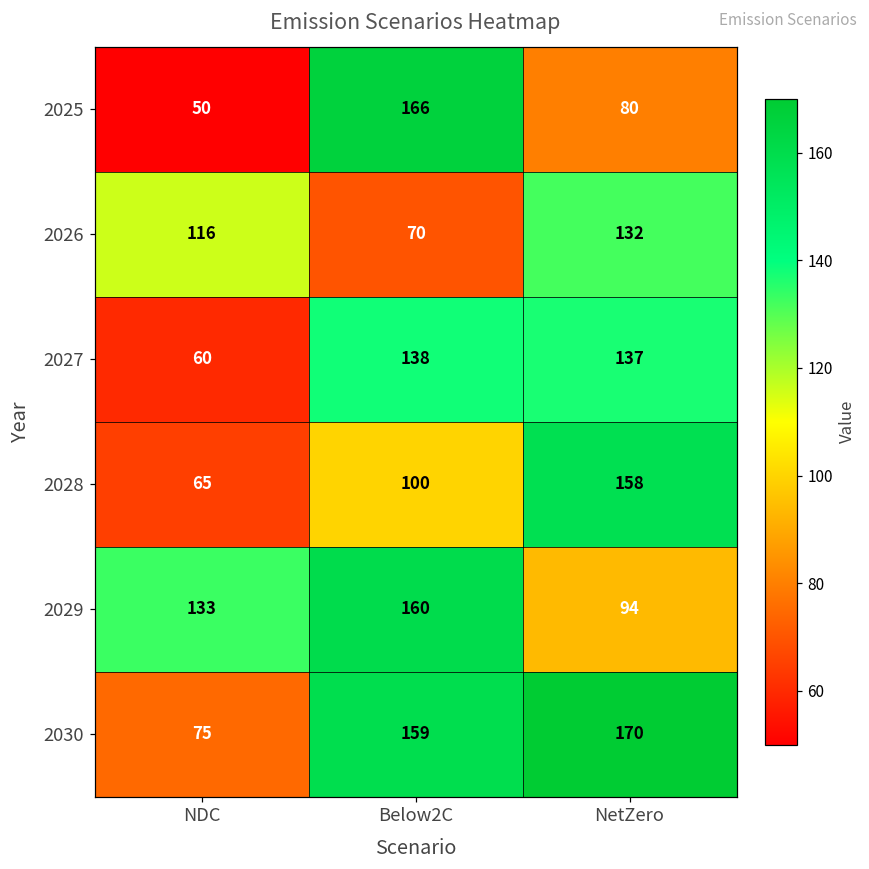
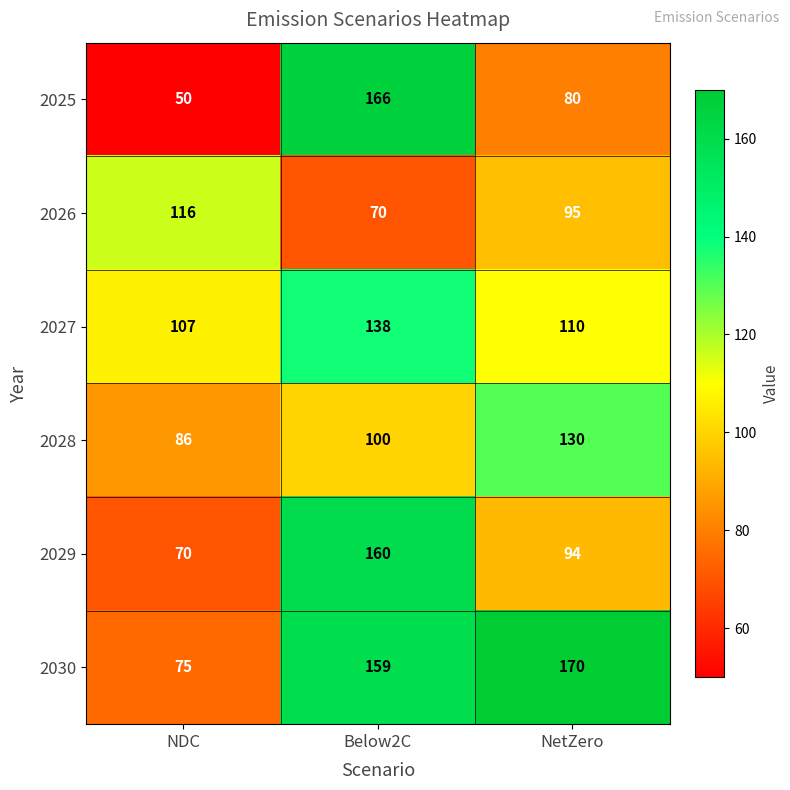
2026, NetZero: 132 -> 95
2027, NDC: 60 -> 107
2027, NetZero: 137 -> 110
2028, NDC: 65 -> 86
2028, NetZero: 158 -> 130
2029, NDC: 133 -> 70
